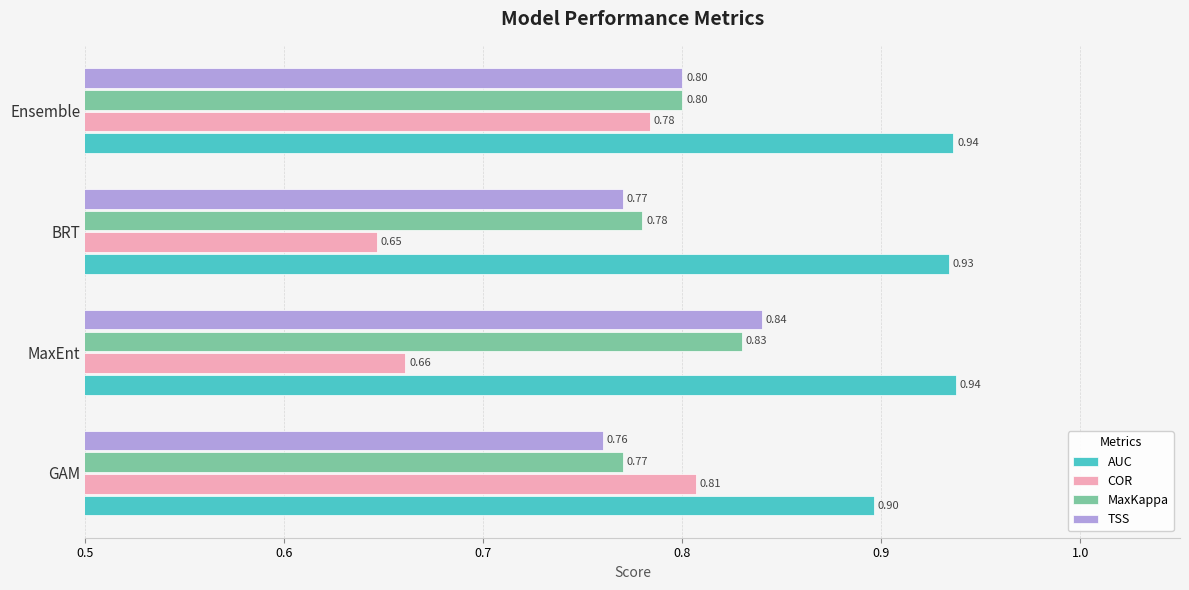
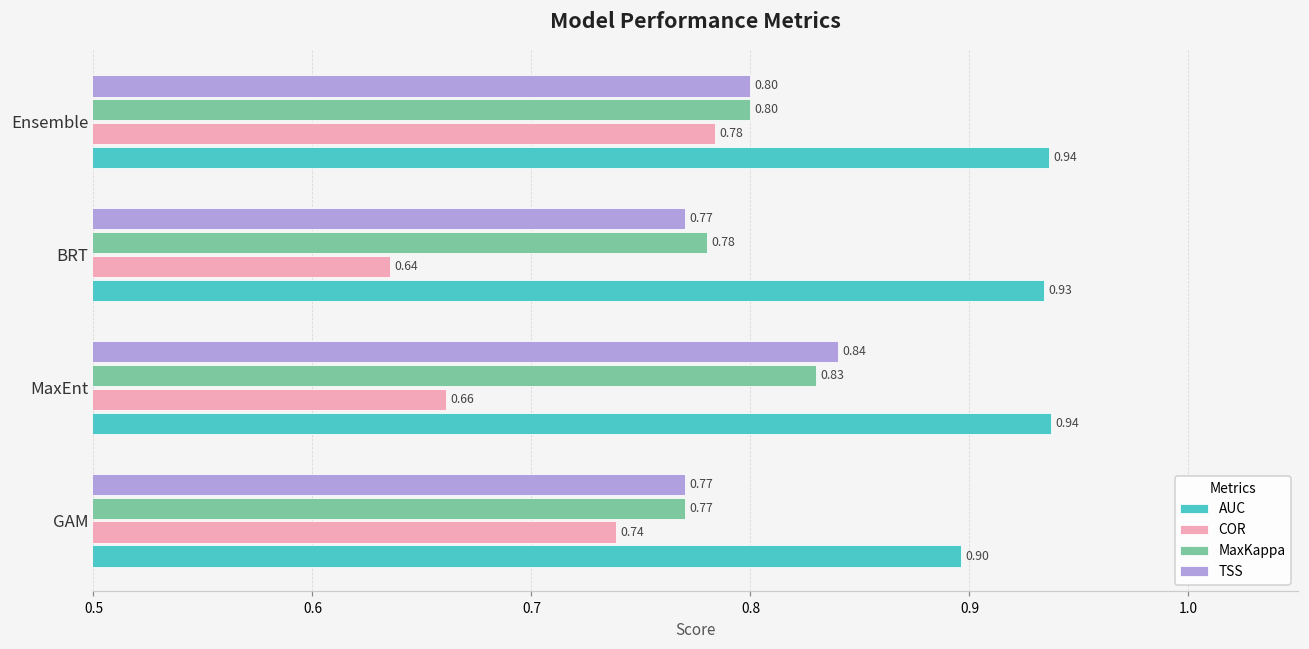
COR, BRT: 0.65 -> 0.64
TSS, GAM: 0.76 -> 0.77
COR, GAM: 0.81 -> 0.74
